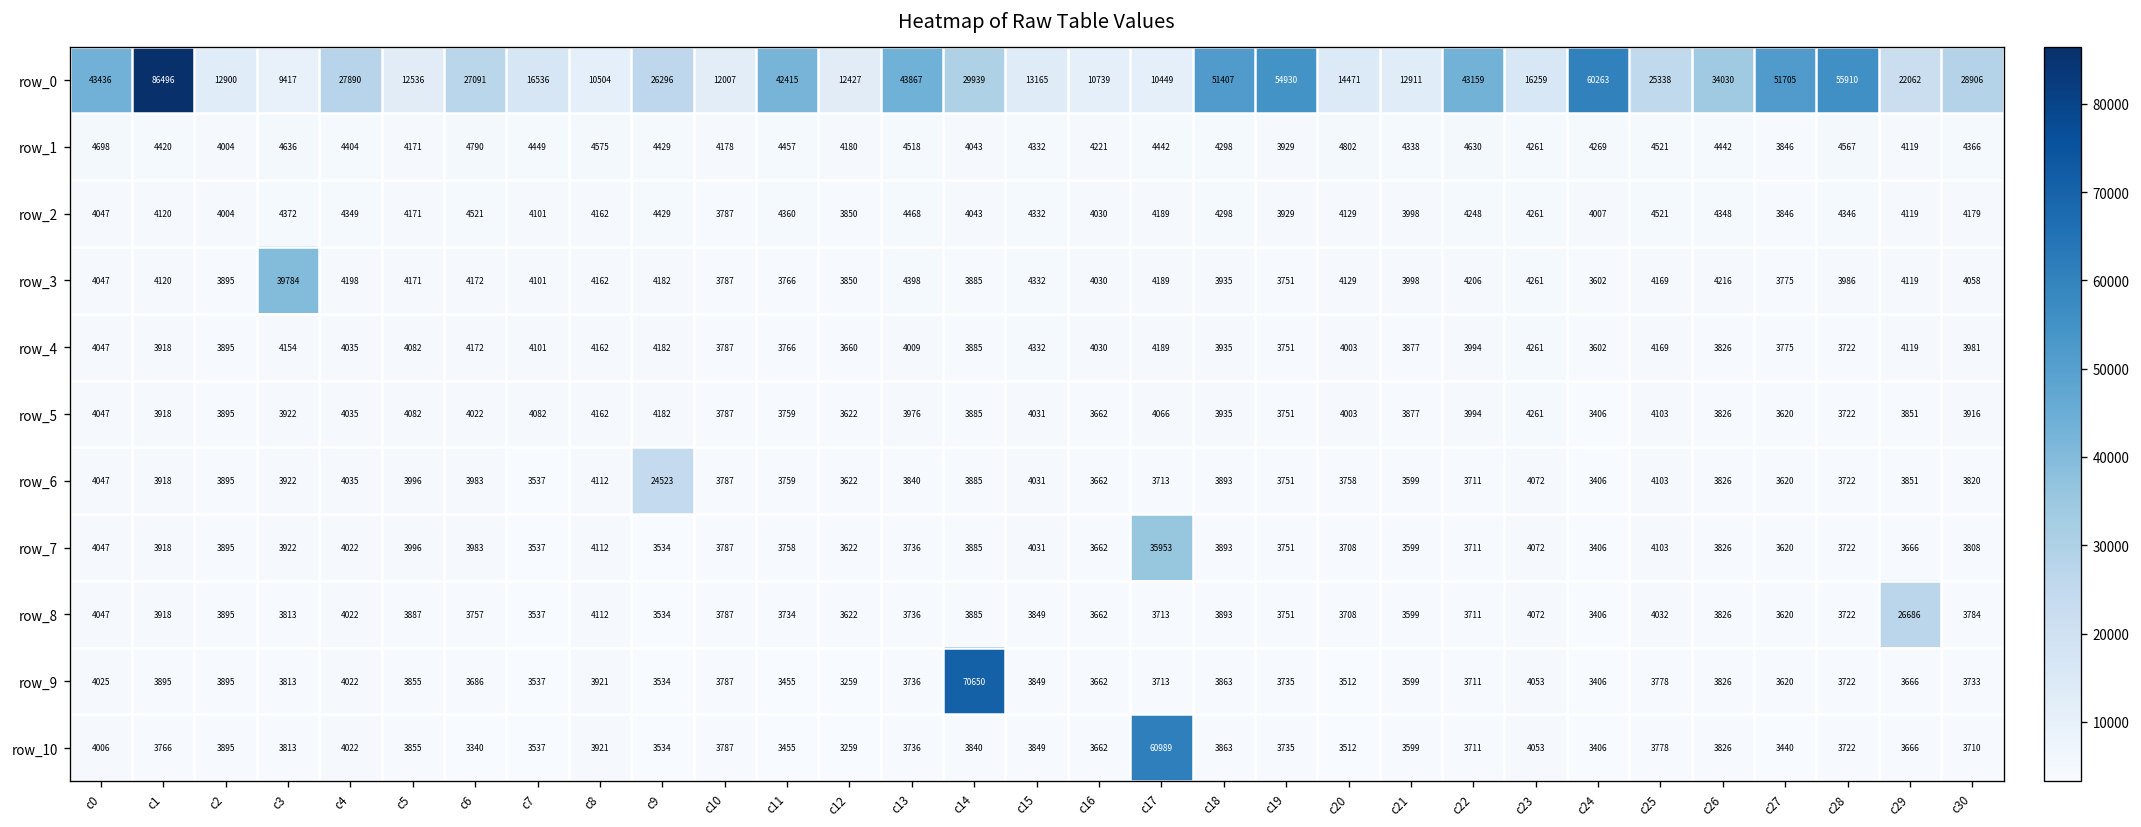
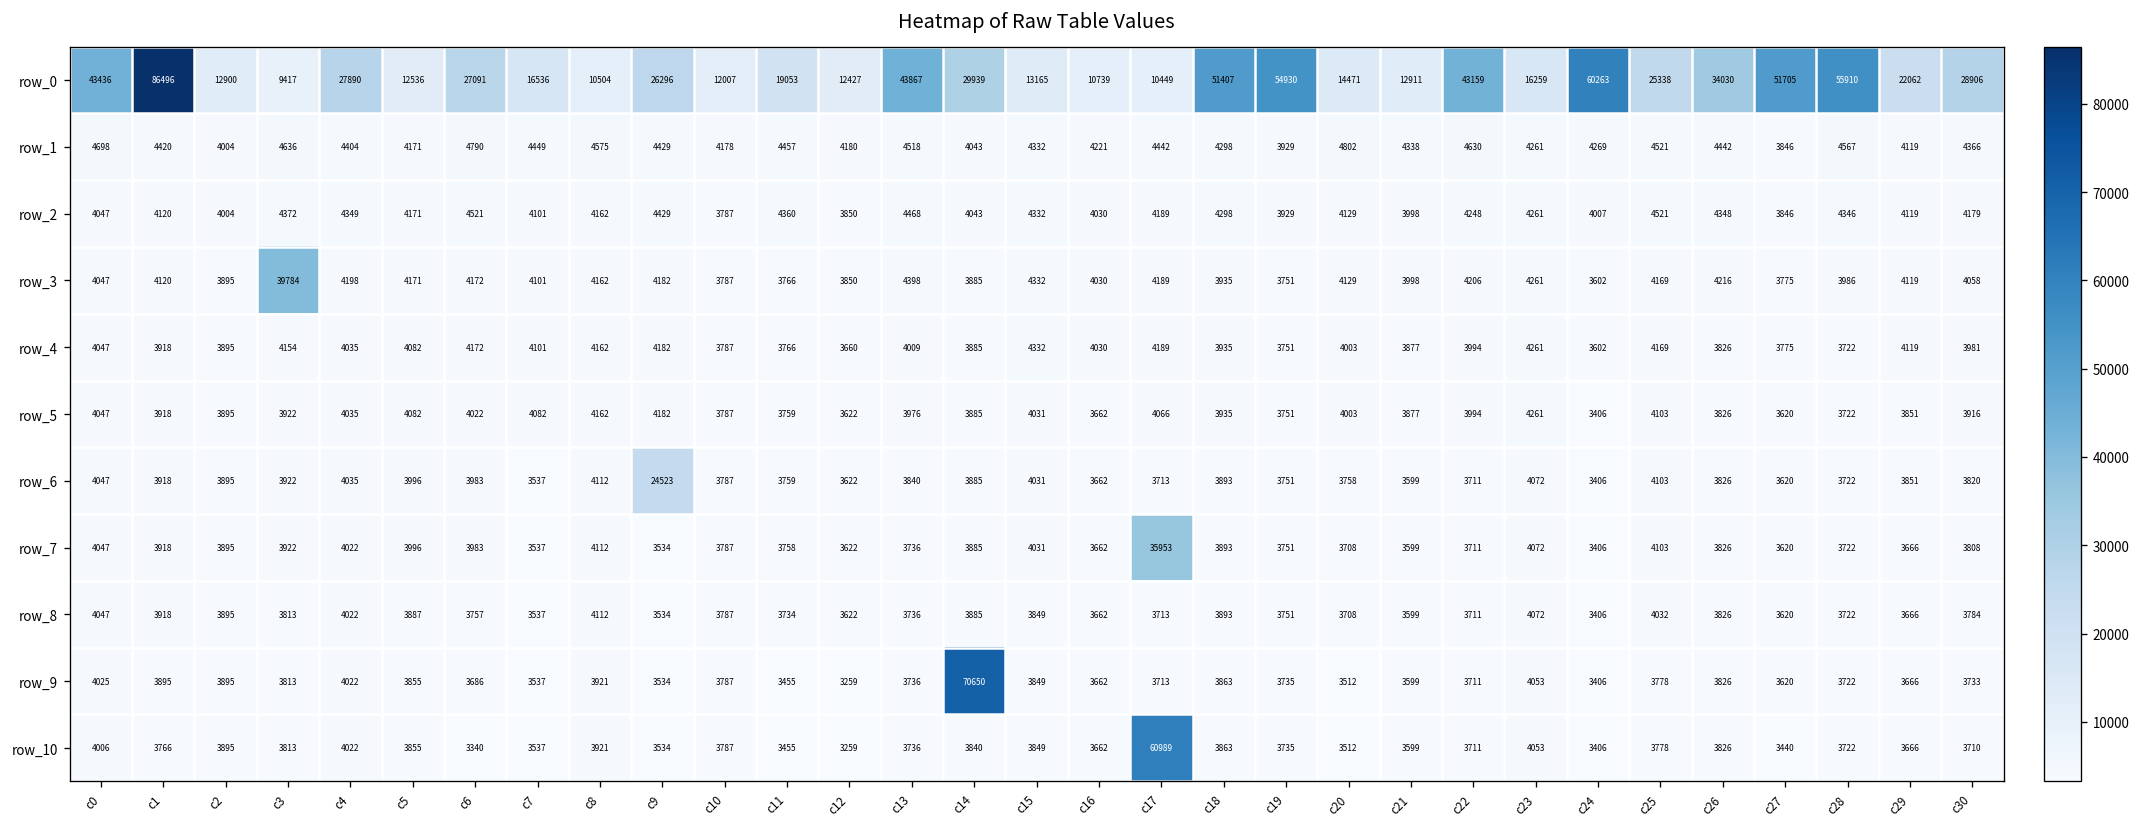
row_0, c11: 42415 -> 19053
row_8, c29: 26686 -> 3666
